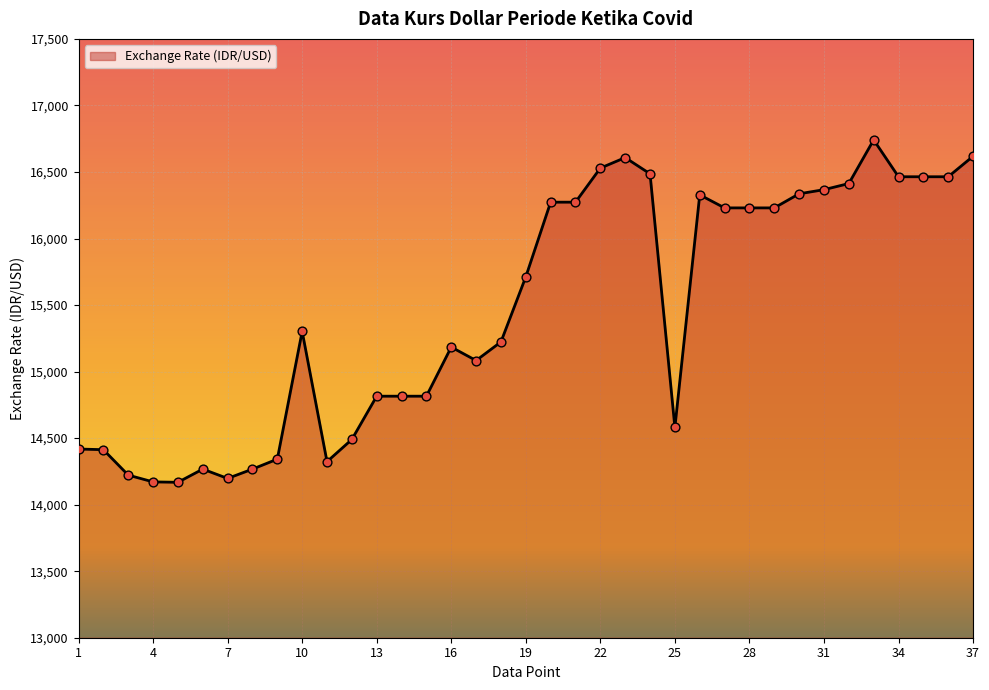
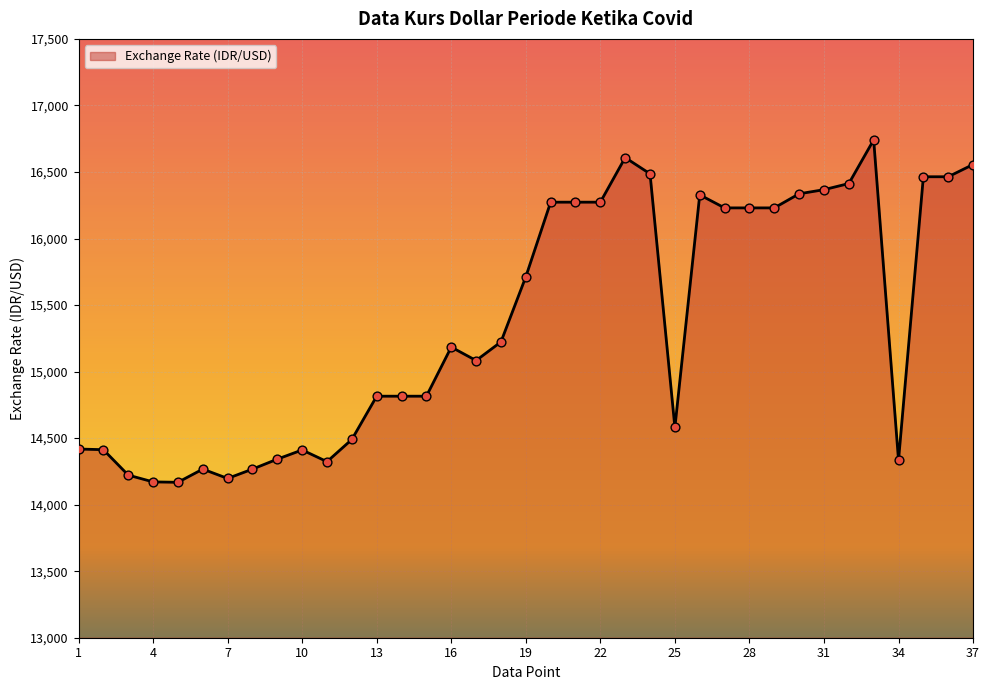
10: 15,300 -> 14,410
22: 16,530 -> 16,270
34: 16,460 -> 14,330
37: 16,620 -> 16,560
